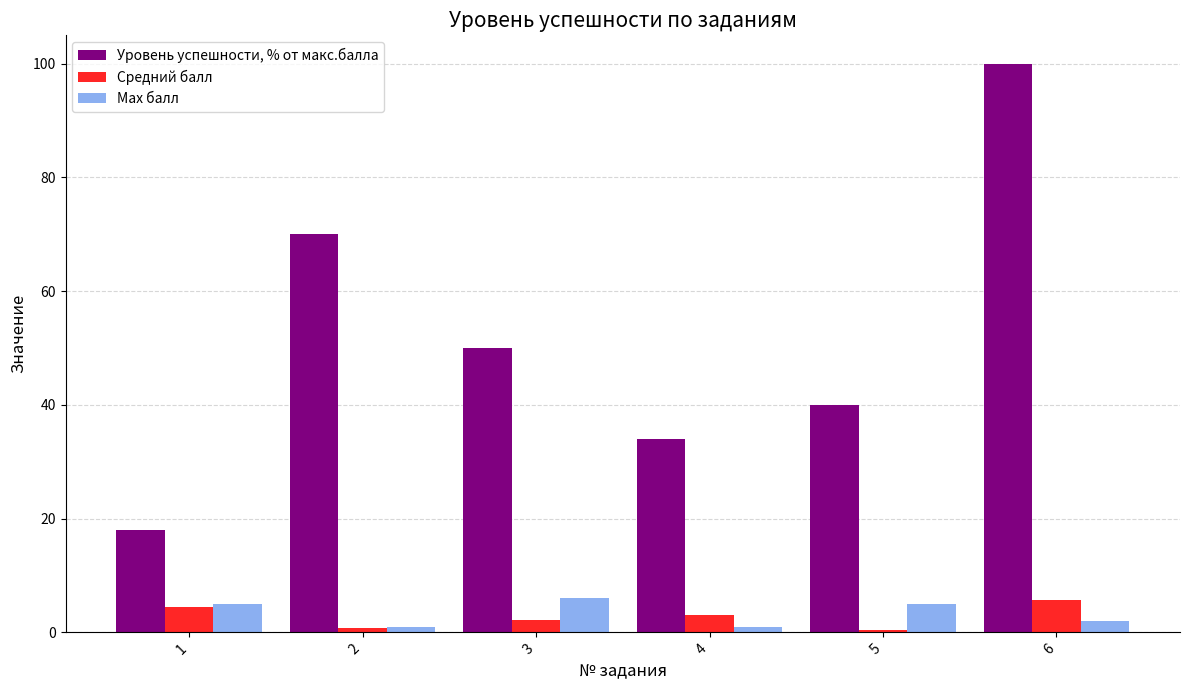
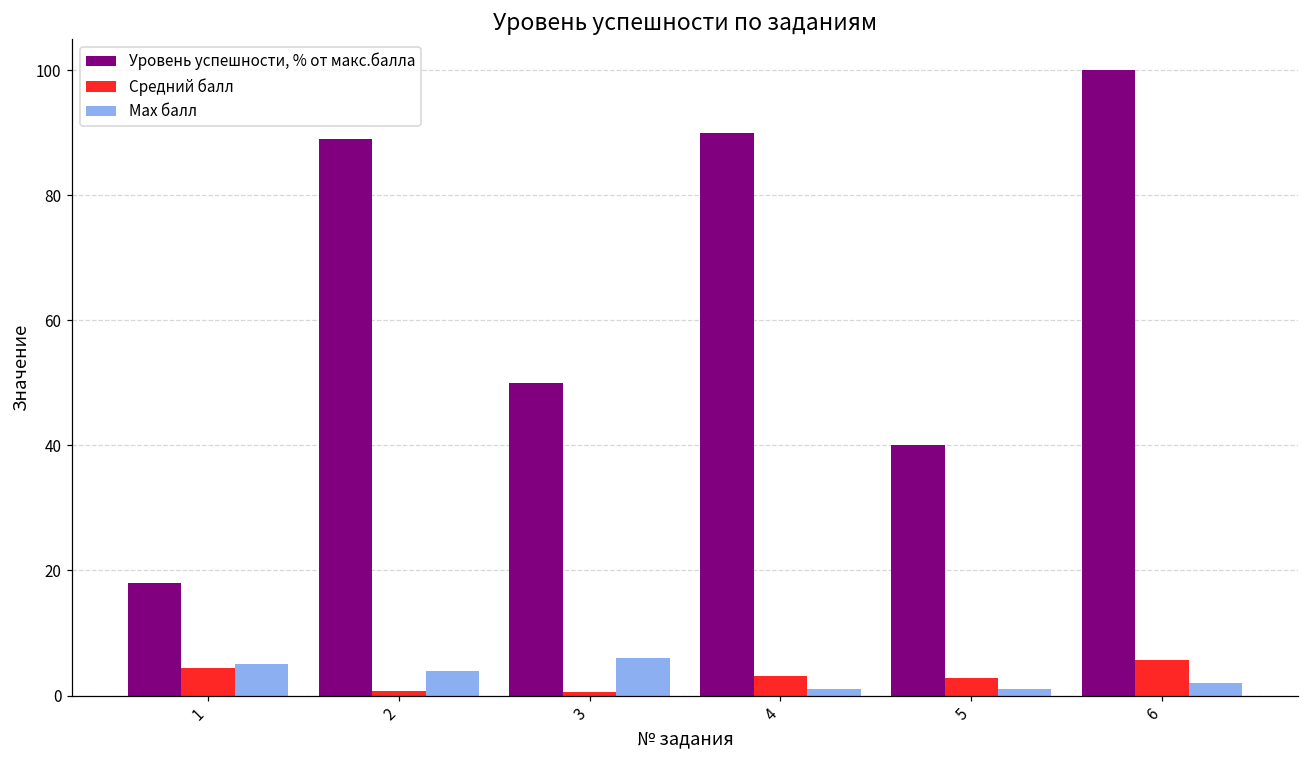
Уровень успешности, % от макс.балла, 2: 70 -> 89
Max балл, 2: 1 -> 4
Средний балл, 3: 2 -> 1
Уровень успешности, % от макс.балла, 4: 34 -> 90
Средний балл, 5: 0 -> 3
Max балл, 5: 5 -> 1
